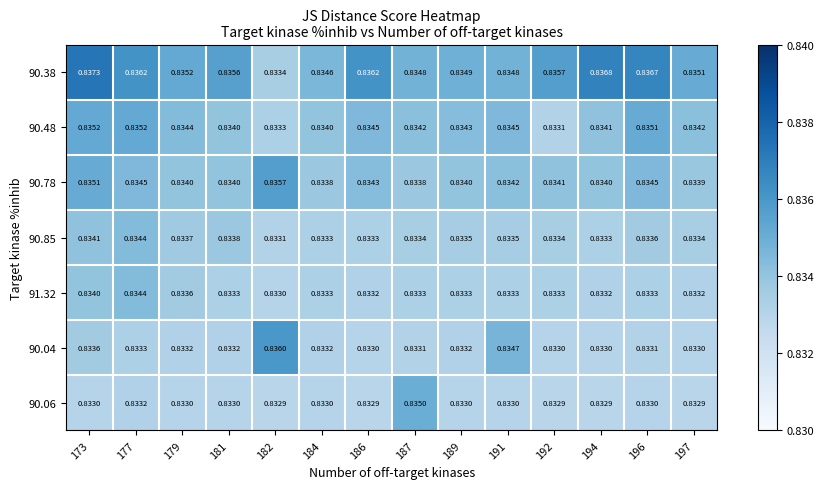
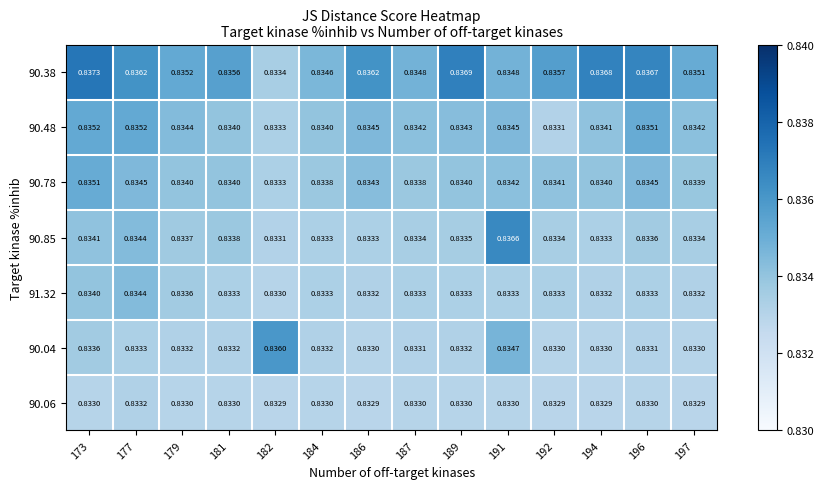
90.38, 189: 0.8349 -> 0.8369
90.78, 182: 0.8357 -> 0.8333
90.85, 191: 0.8335 -> 0.8366
90.06, 187: 0.8350 -> 0.8330
